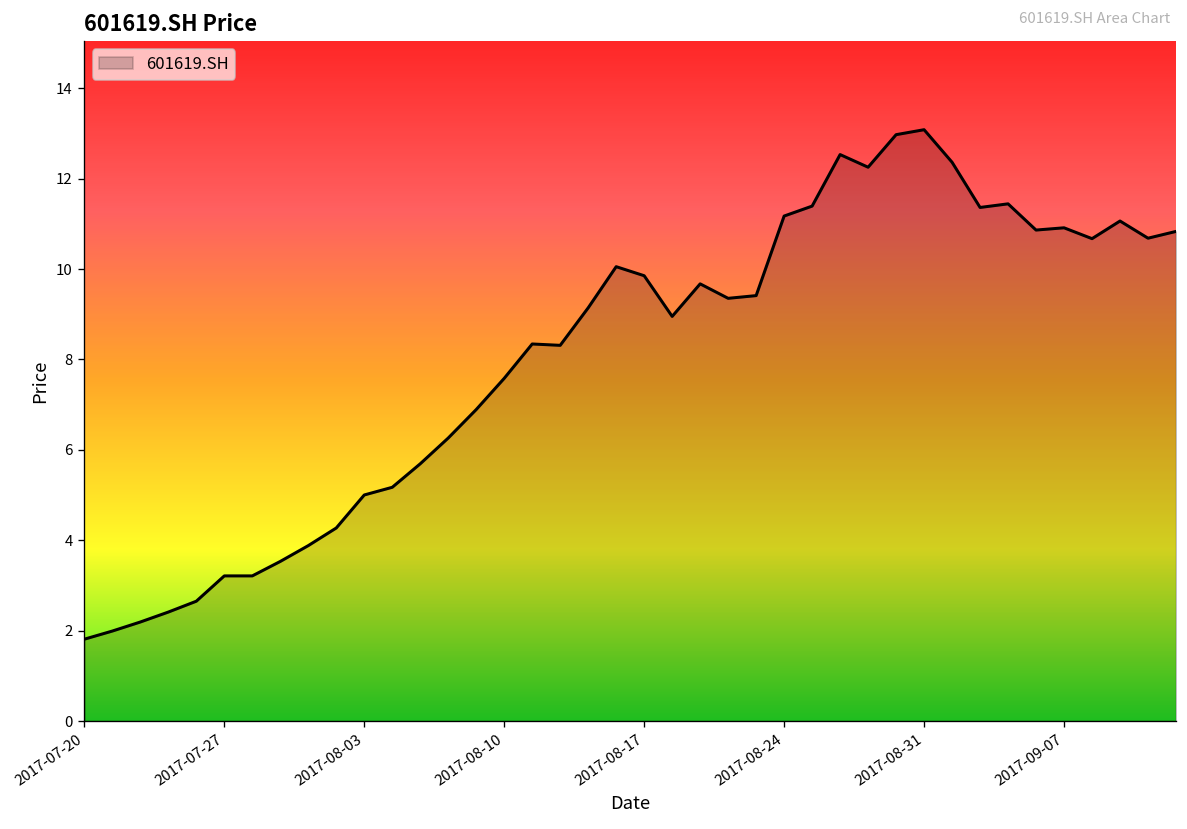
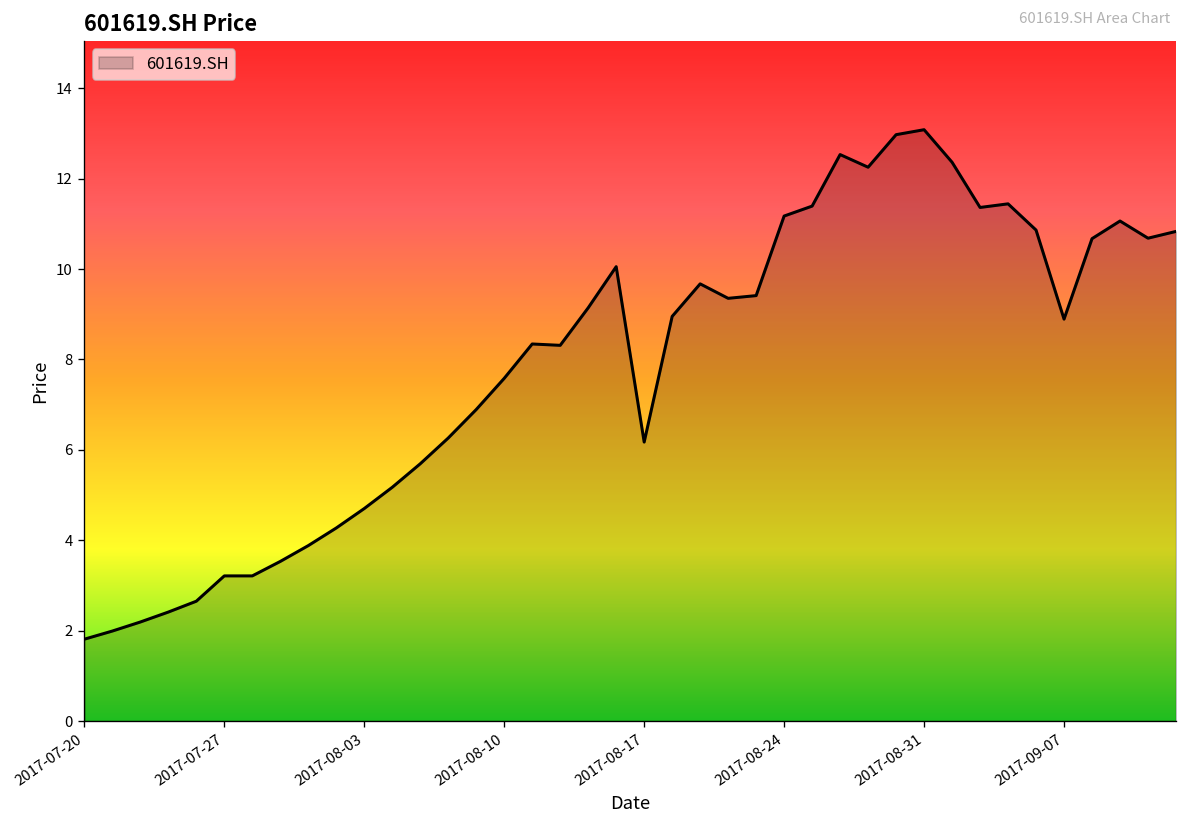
2017-08-03: 5.0 -> 4.7
2017-08-17: 9.9 -> 6.2
2017-09-07: 10.9 -> 8.9
